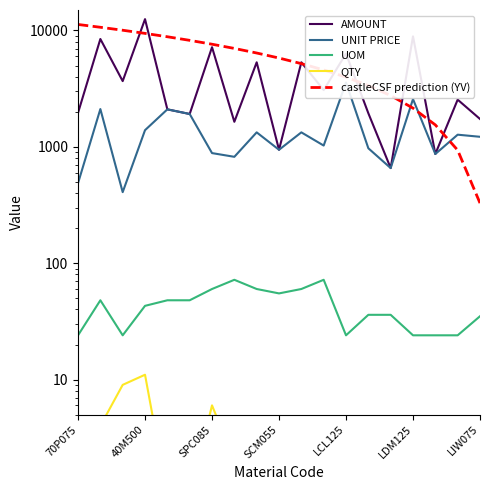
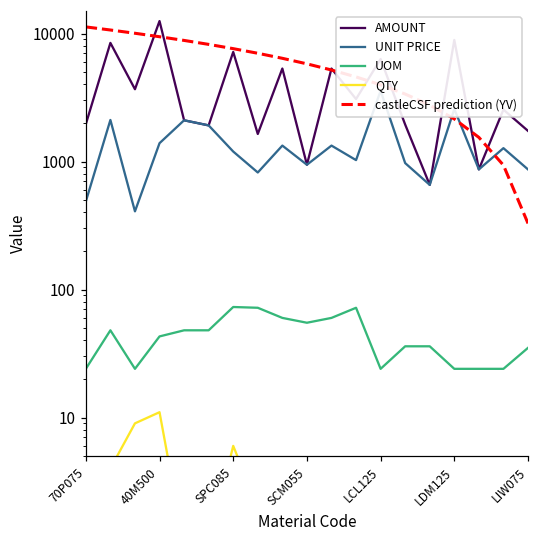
UNIT PRICE, SPC085: 900 -> 1200
UOM, SPC085: 60 -> 70
UNIT PRICE, LIW075: 1200 -> 900
